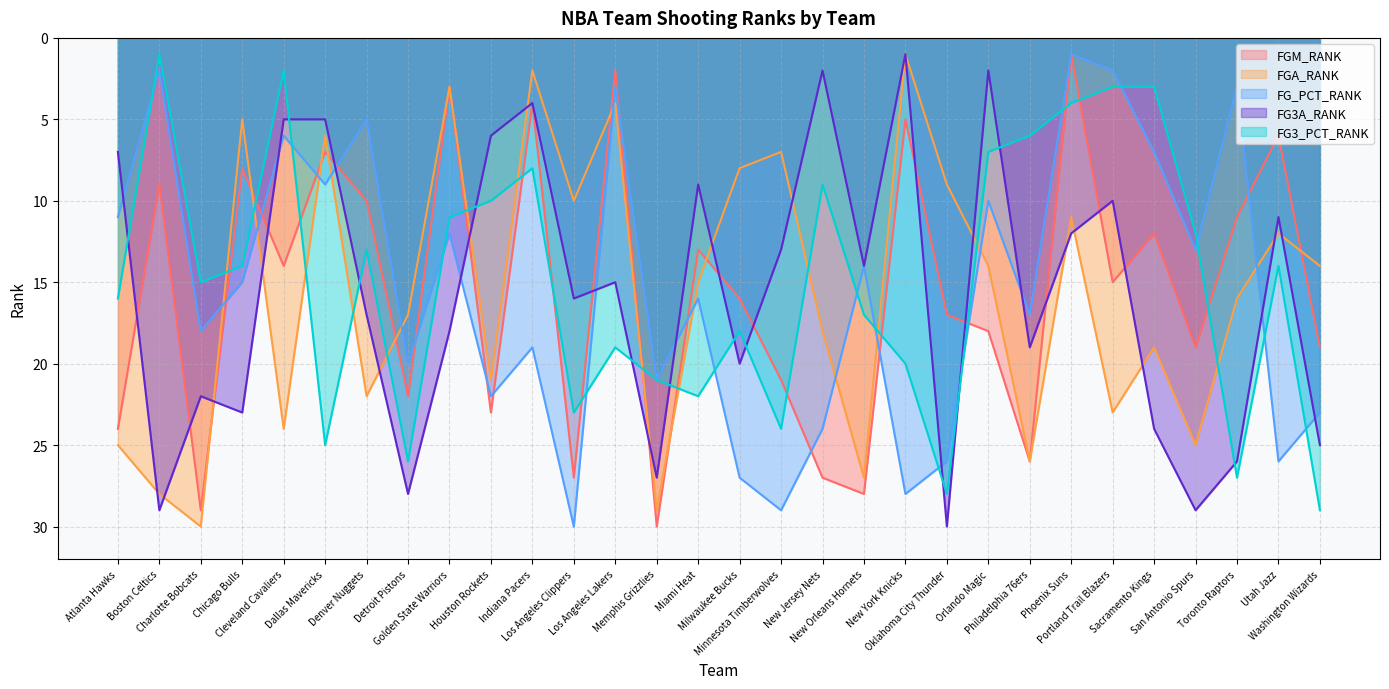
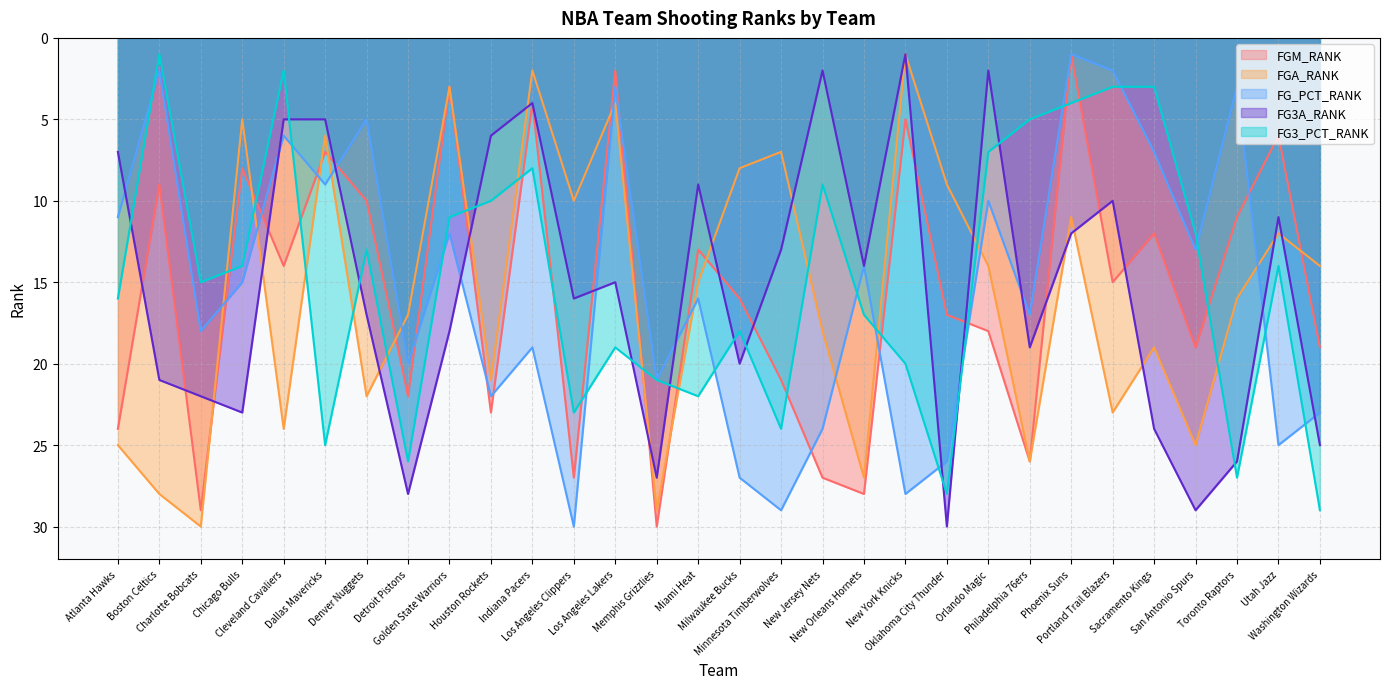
FG3A_RANK, Boston Celtics: 29 -> 21
FG3_PCT_RANK, Philadelphia 76ers: 6 -> 5
FG_PCT_RANK, Utah Jazz: 26 -> 25
